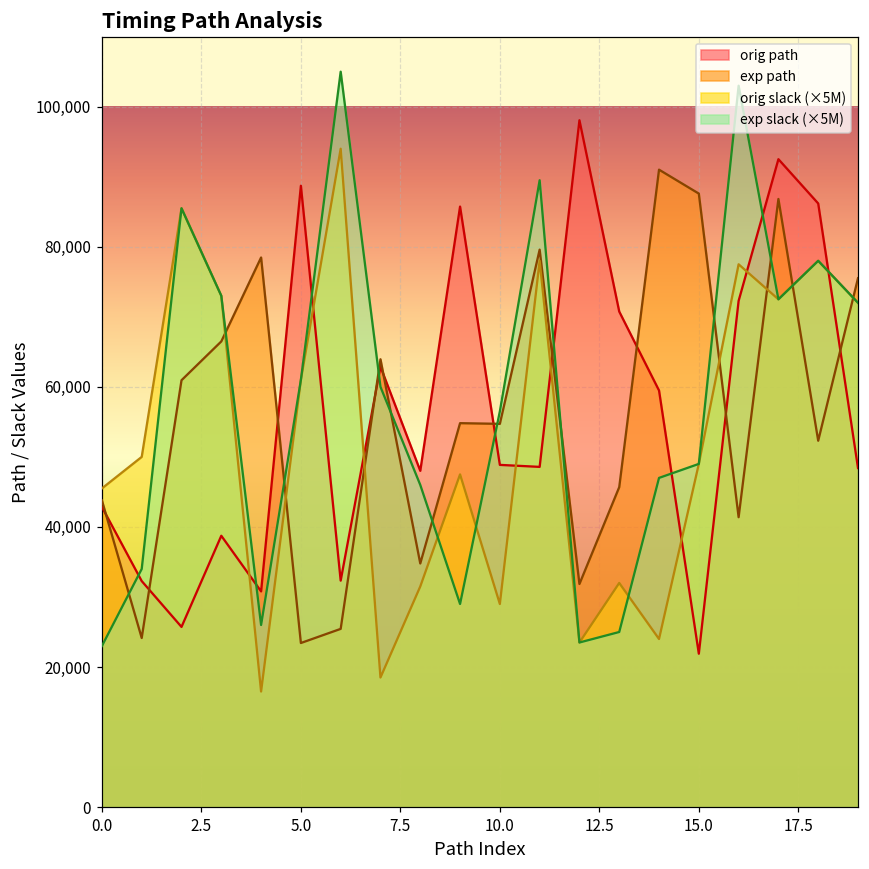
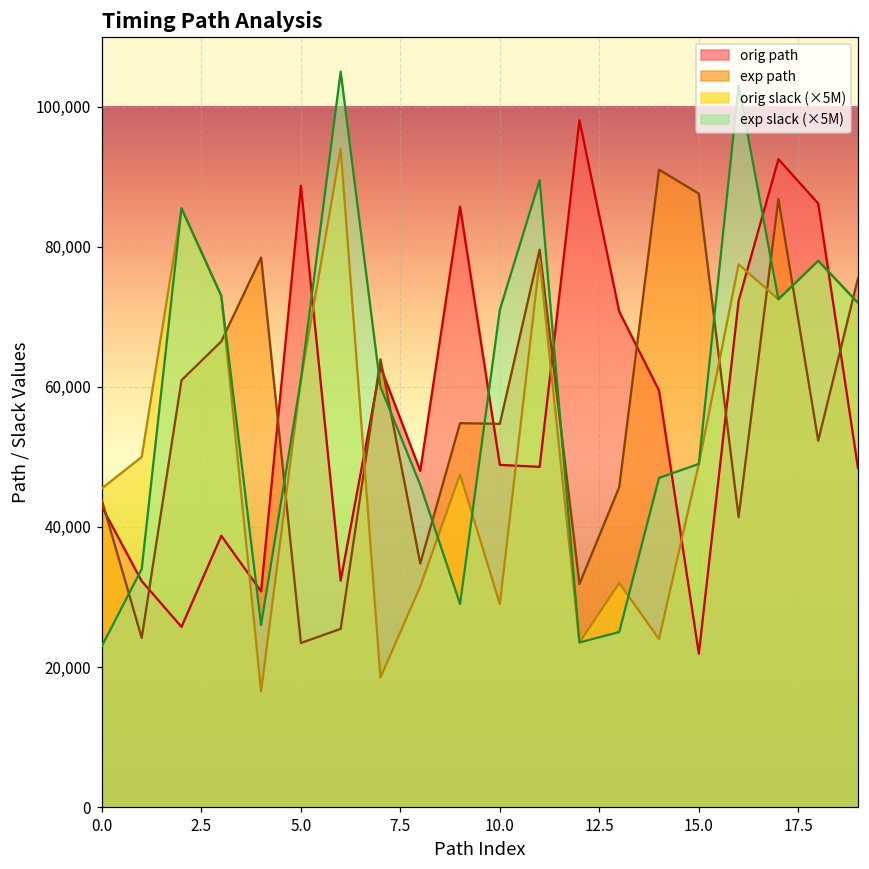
exp slack (×5M), 10.0: 57,000 -> 71,000
